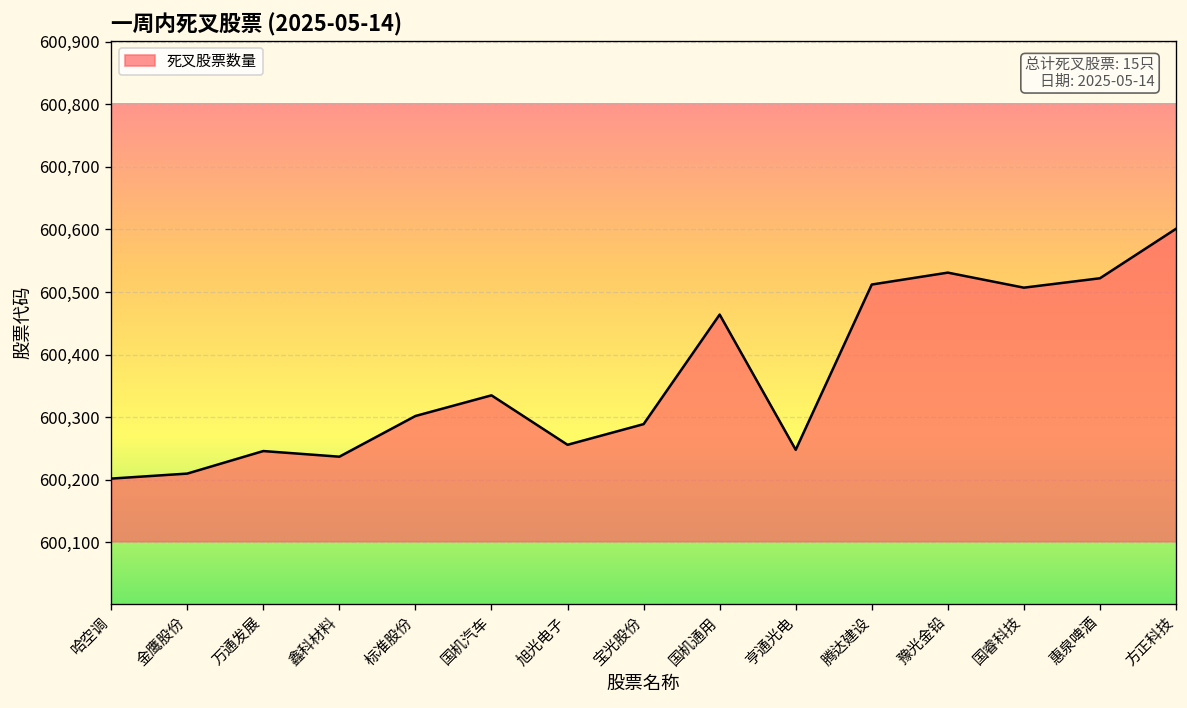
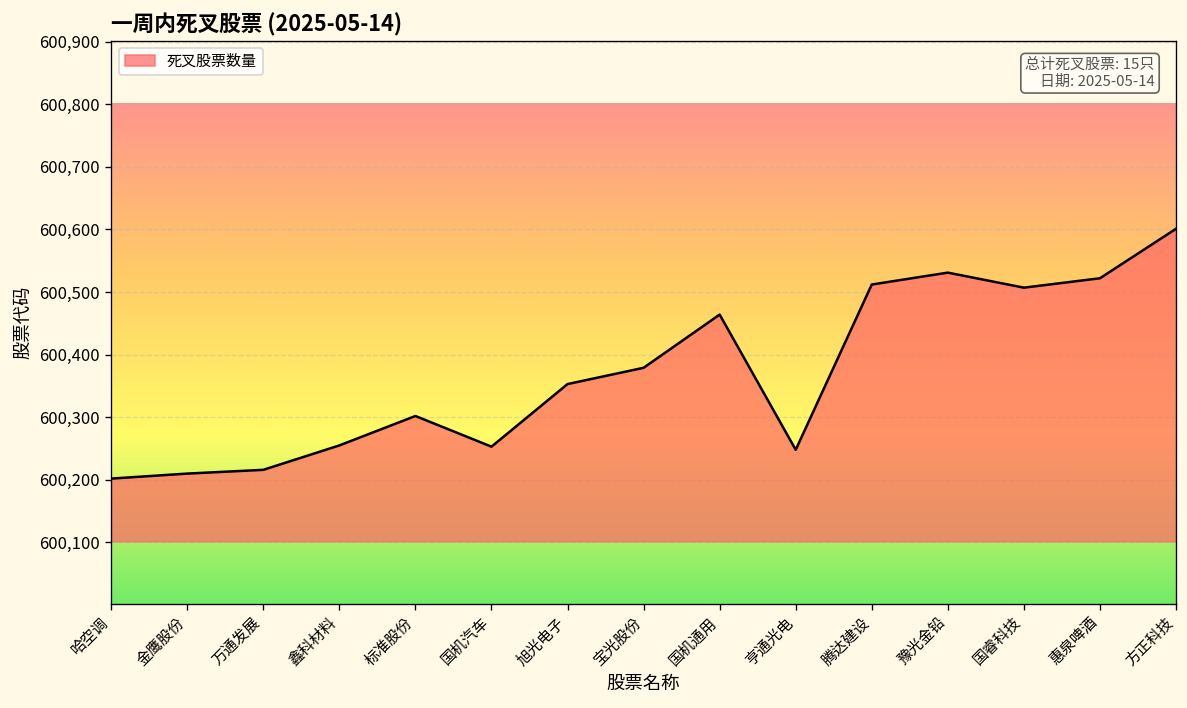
万通发展: 600,250 -> 600,220
鑫科材料: 600,240 -> 600,260
国机汽车: 600,340 -> 600,250
旭光电子: 600,260 -> 600,350
宝光股份: 600,290 -> 600,380
